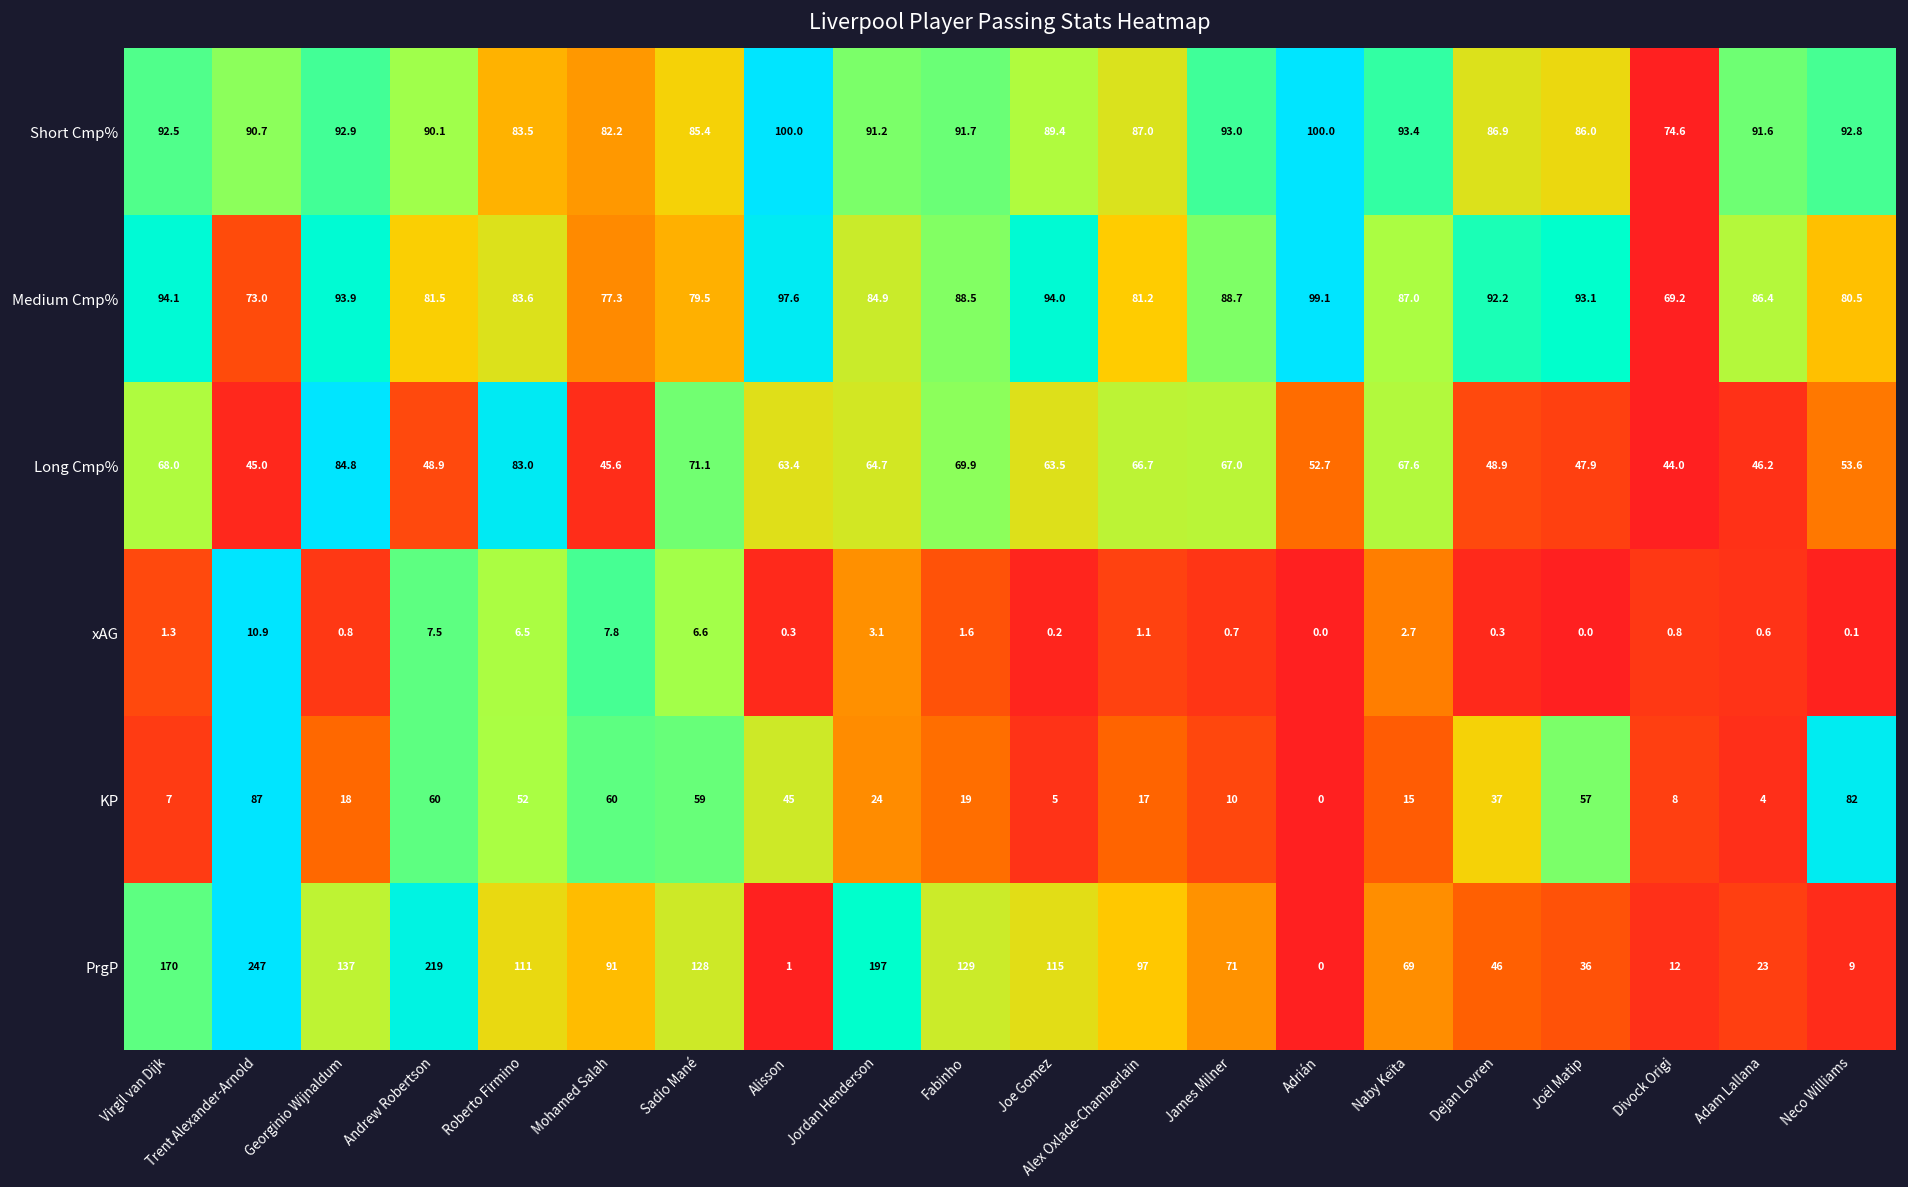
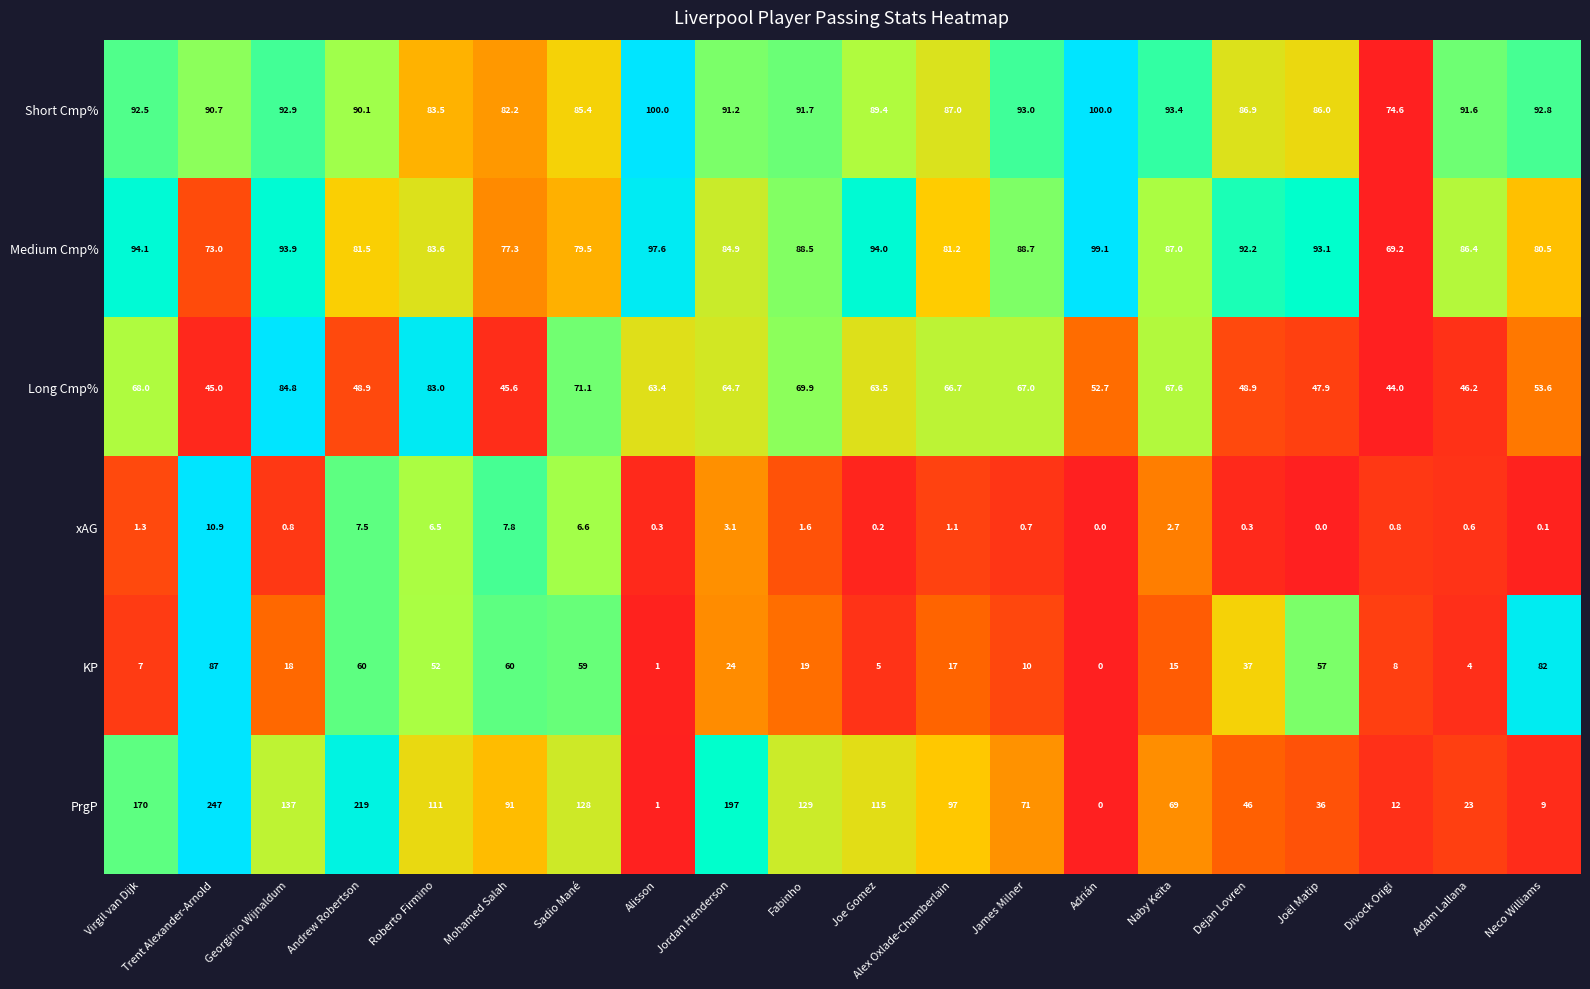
KP, Alisson: 45 -> 1
